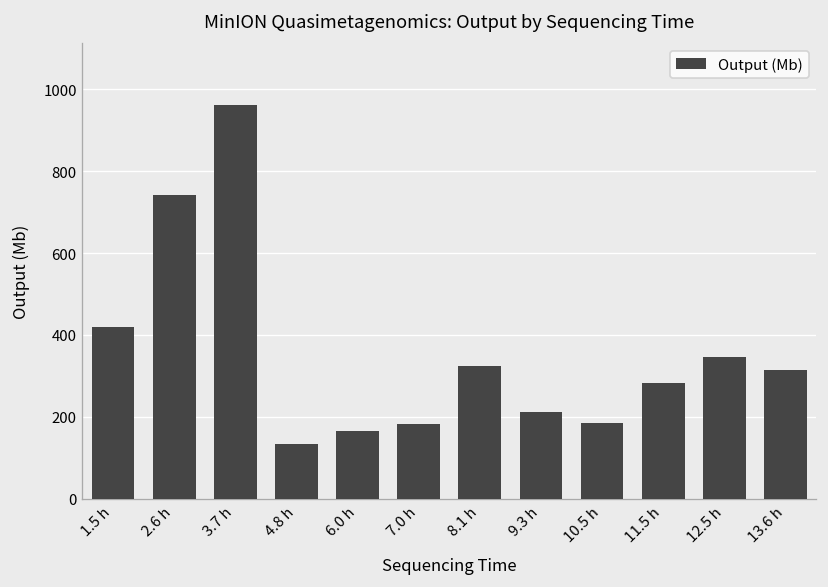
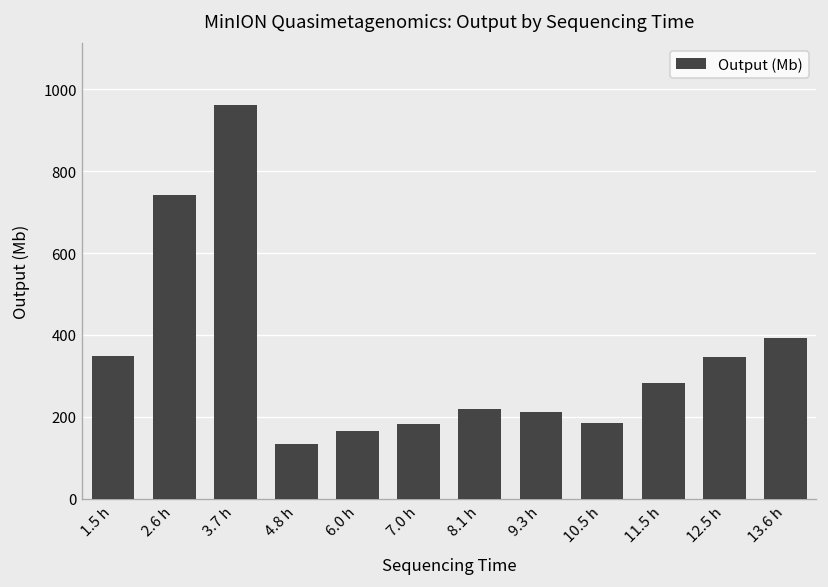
1.5 h: 420 -> 350
8.1 h: 320 -> 220
13.6 h: 310 -> 390
